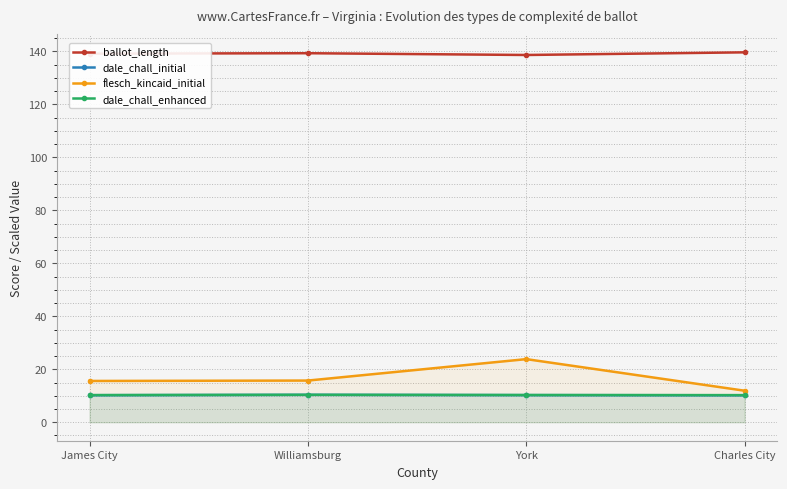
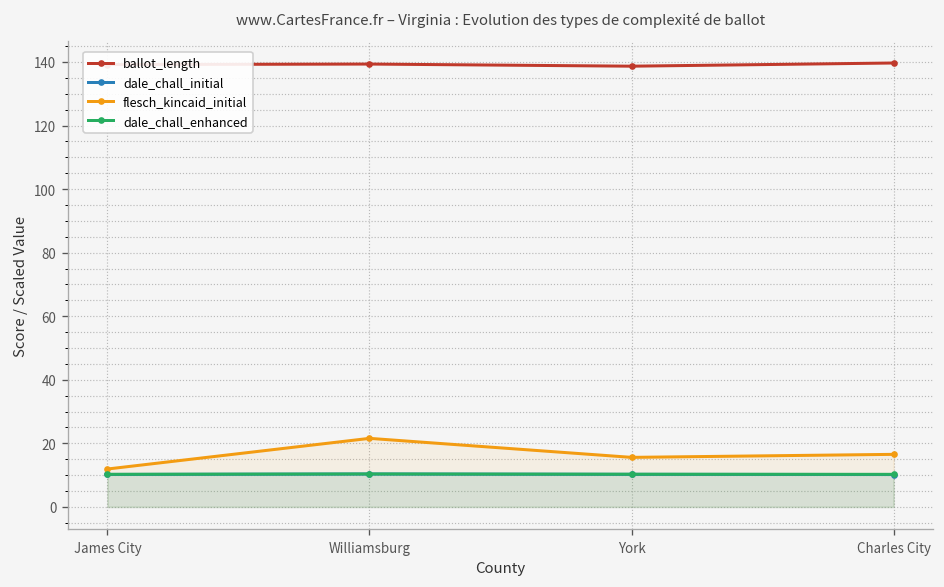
flesch_kincaid_initial, James City: 16 -> 12
flesch_kincaid_initial, Williamsburg: 16 -> 22
flesch_kincaid_initial, York: 24 -> 16
flesch_kincaid_initial, Charles City: 12 -> 17
